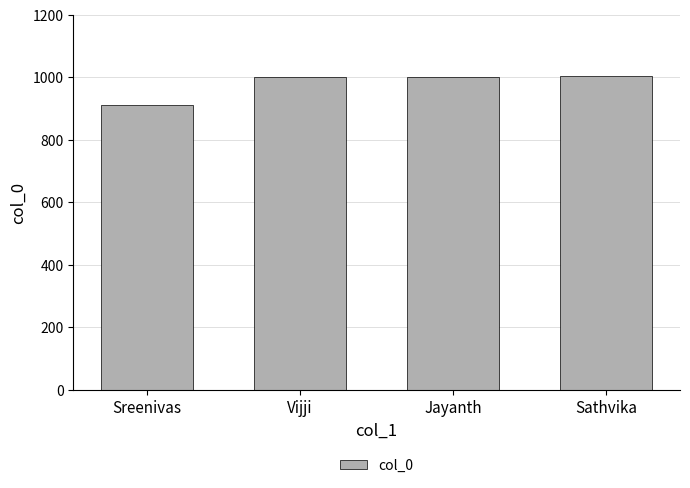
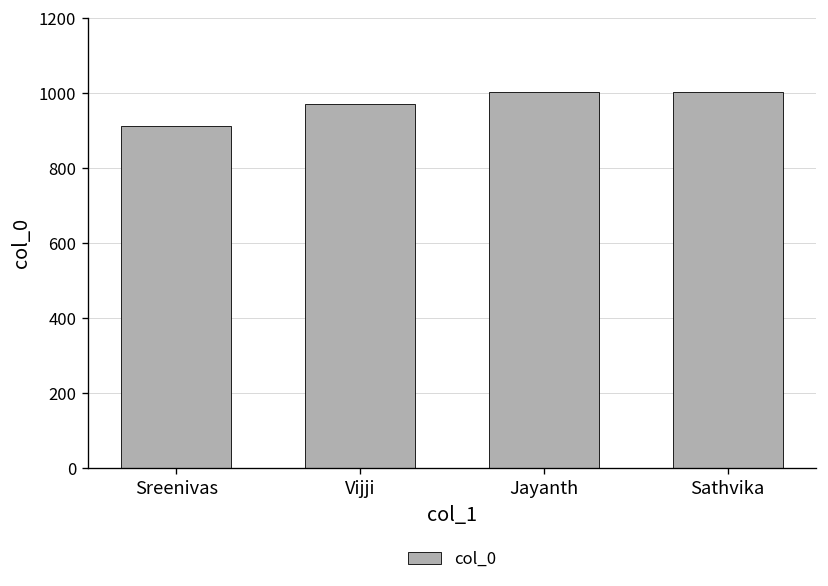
Vijji: 1000 -> 970
